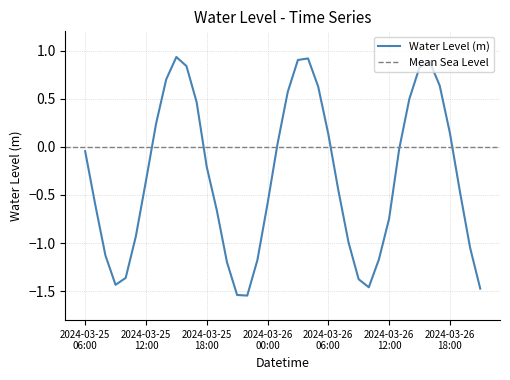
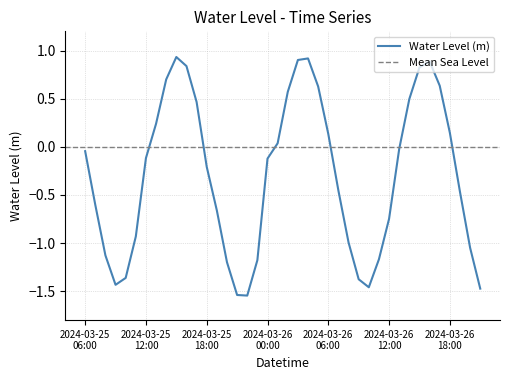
2024-03-25 12:00: -0.4 -> -0.1
2024-03-26 00:00: -0.6 -> -0.1
